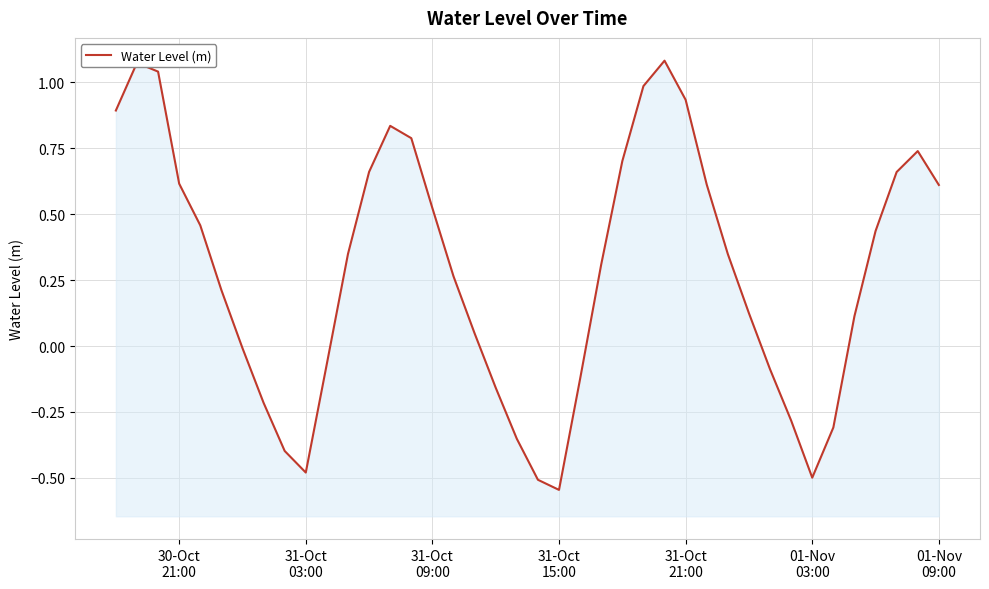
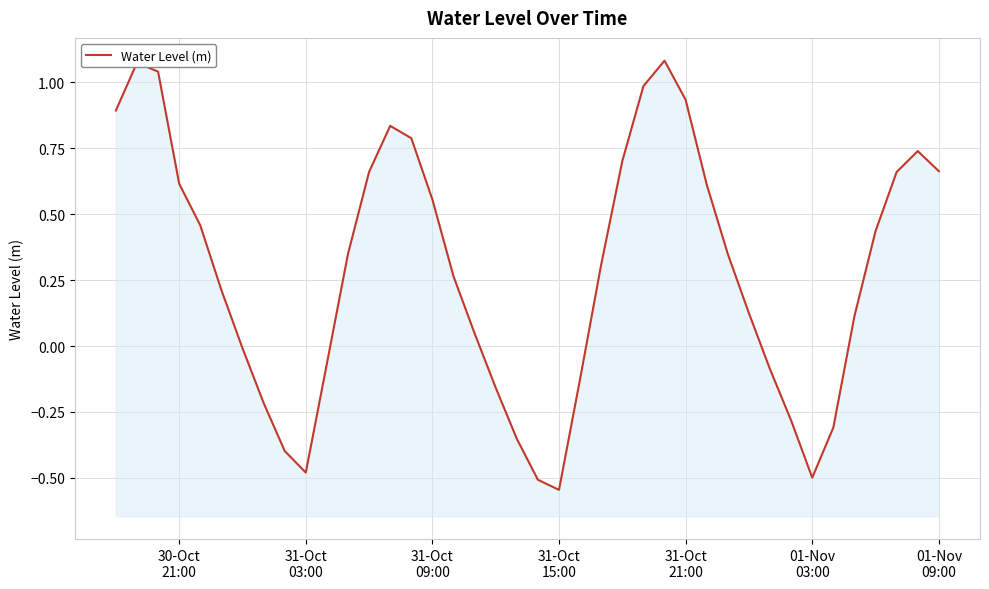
31-Oct 09:00: 0.52 -> 0.55
01-Nov 09:00: 0.61 -> 0.66
